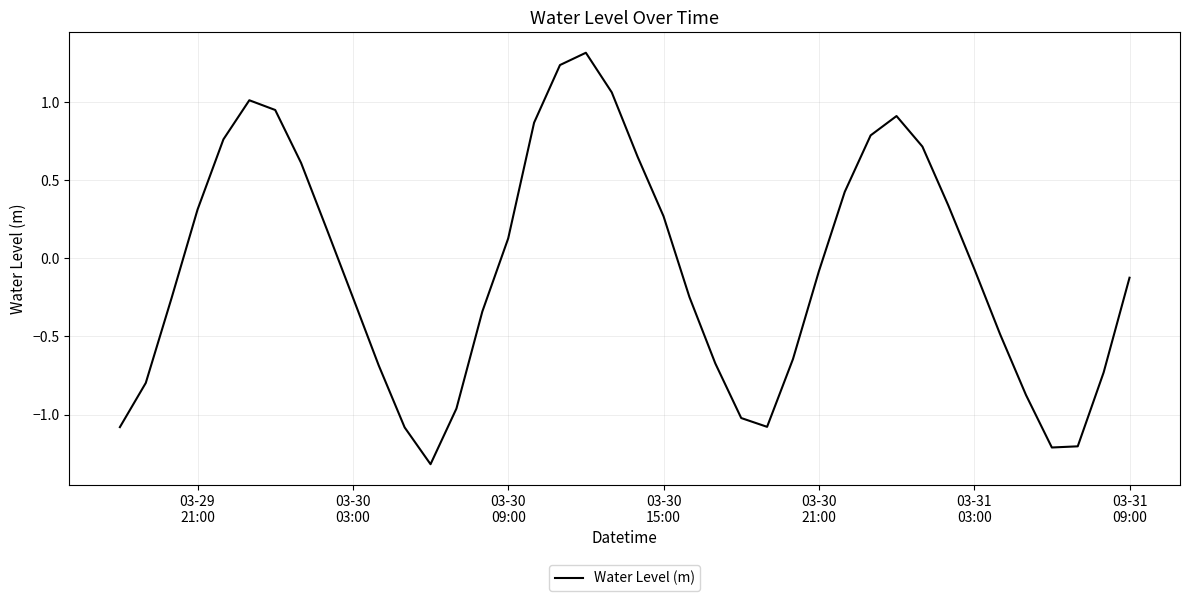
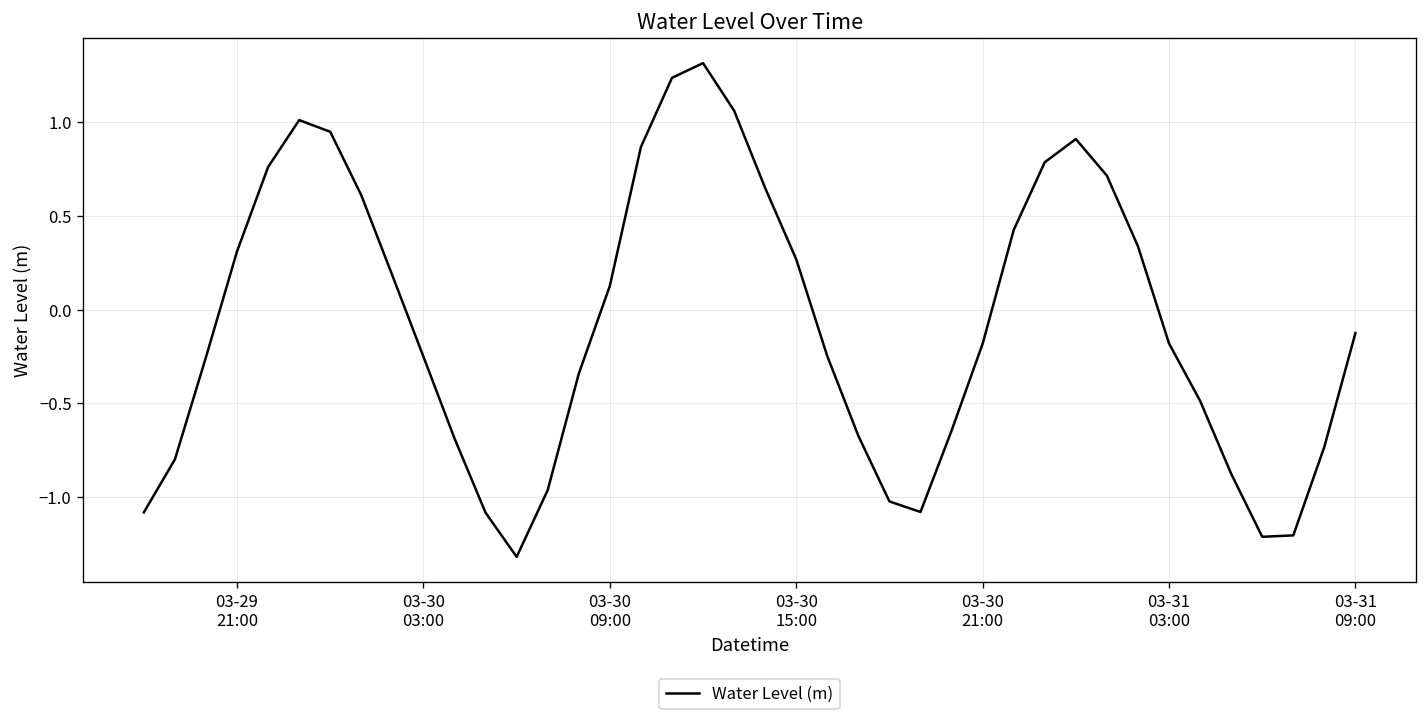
03-30 21:00: -0.08 -> -0.18
03-31 03:00: -0.07 -> -0.18
